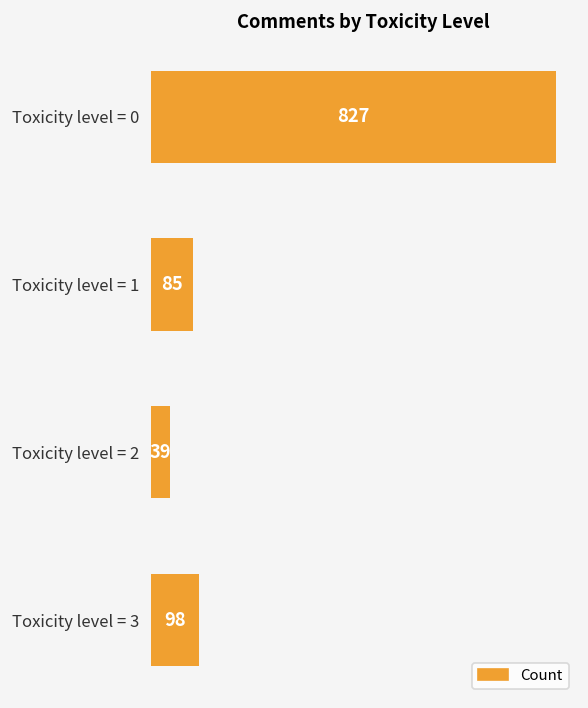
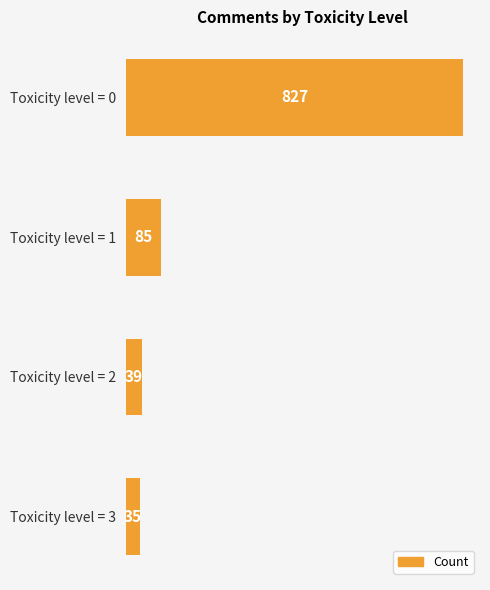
Toxicity level = 3: 98 -> 35
